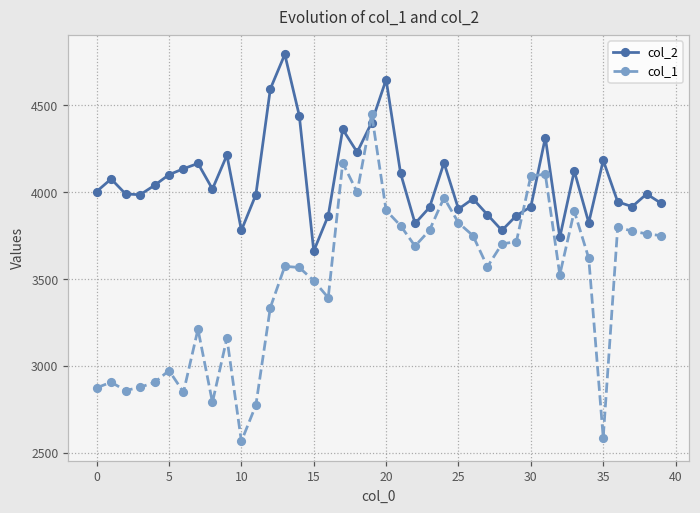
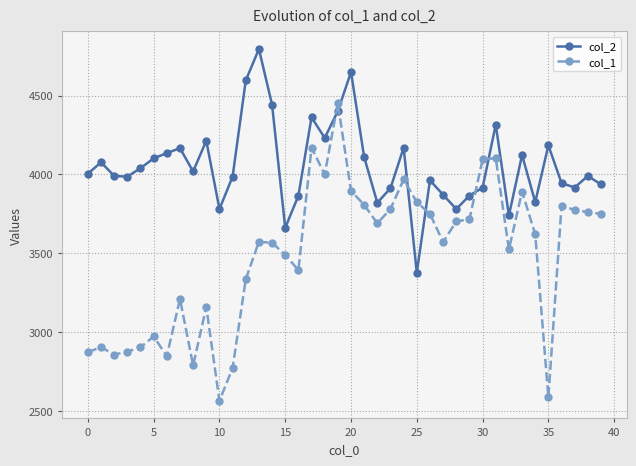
col_2, 25: 3900 -> 3380
